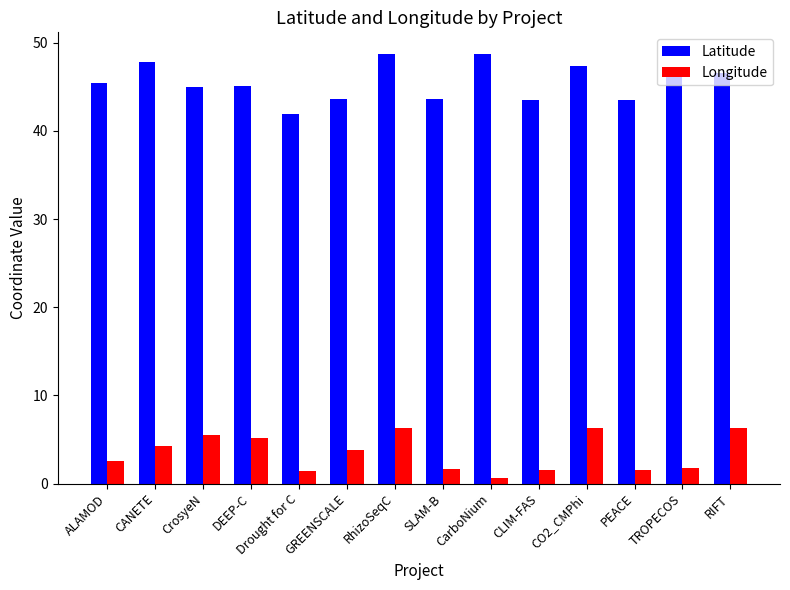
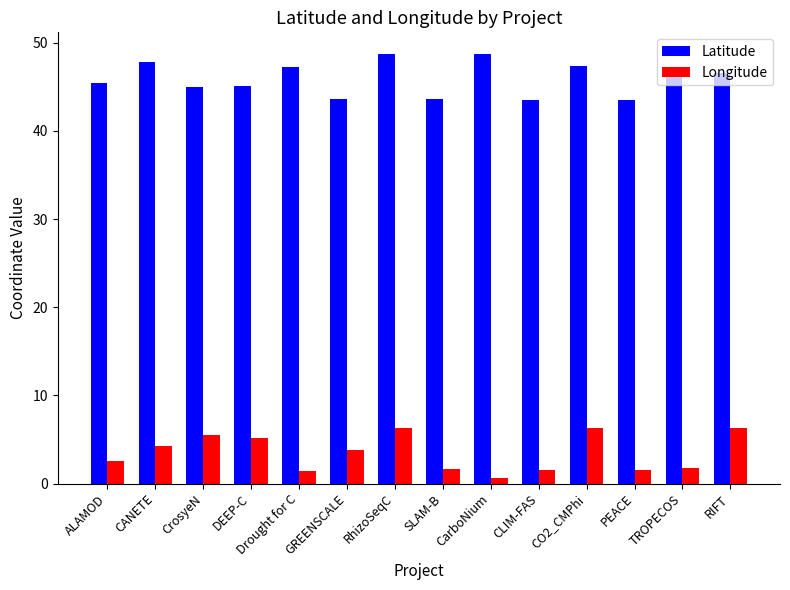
Latitude, Drought for C: 42 -> 47
